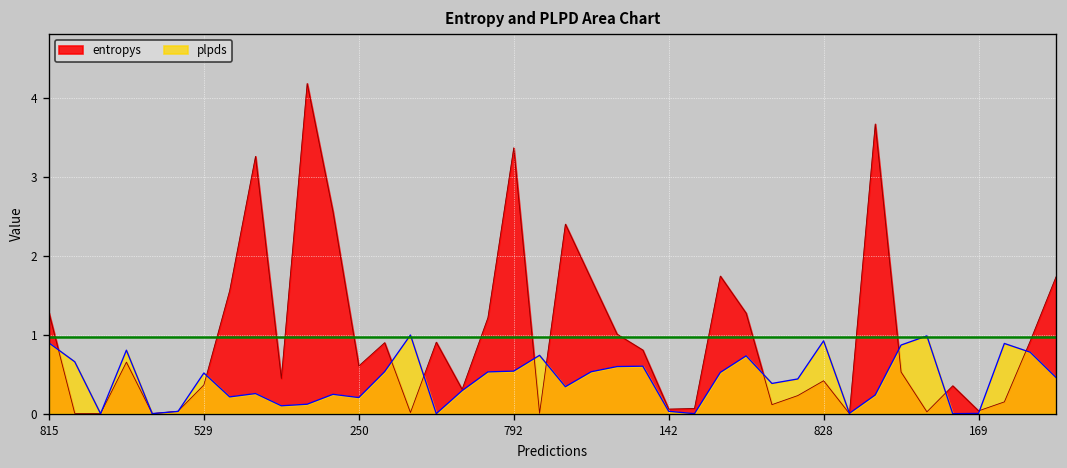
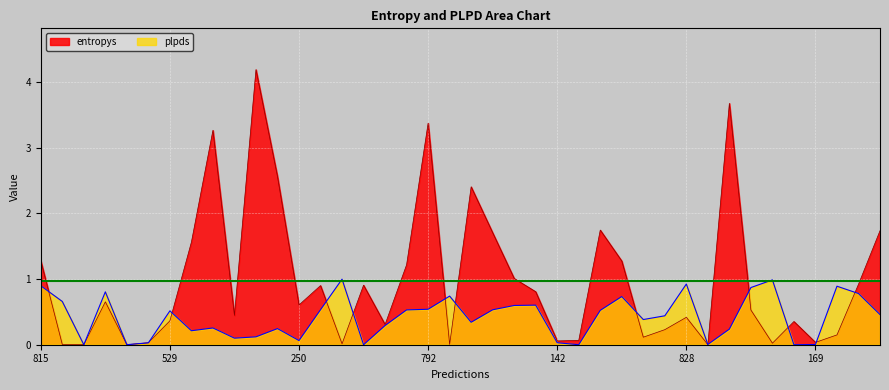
plpds, 250: 0.2 -> 0.1
